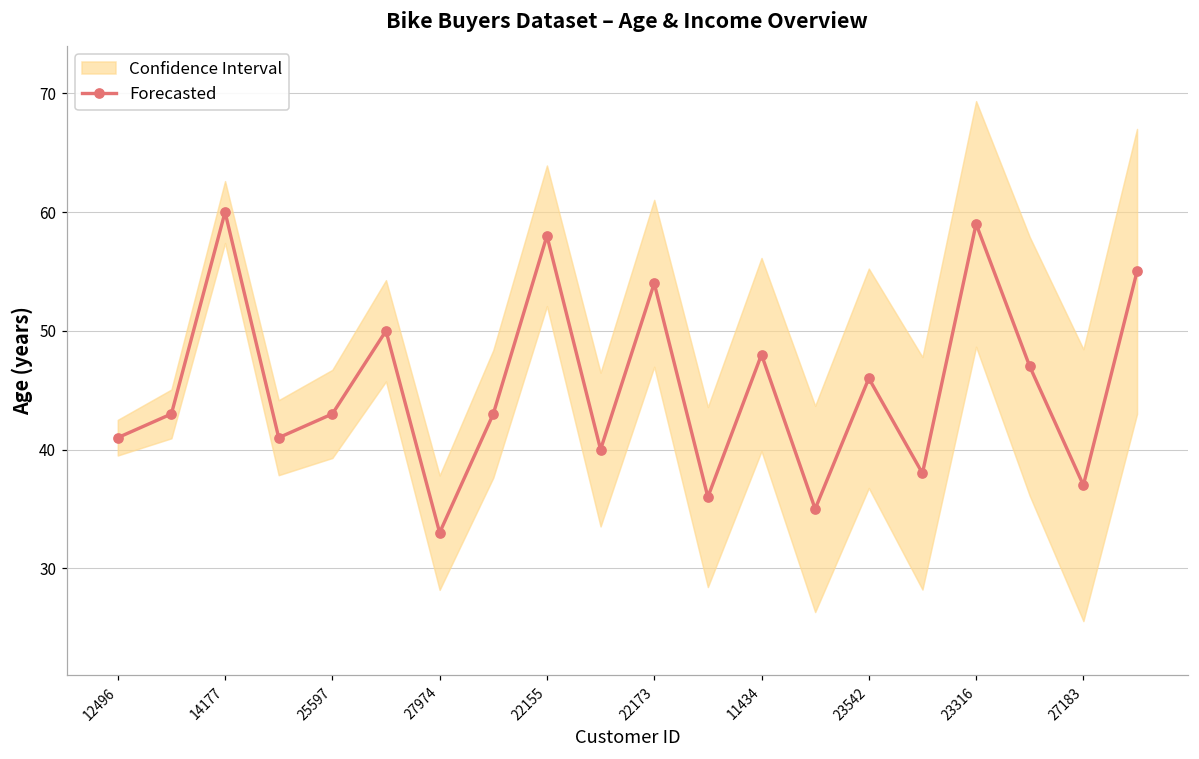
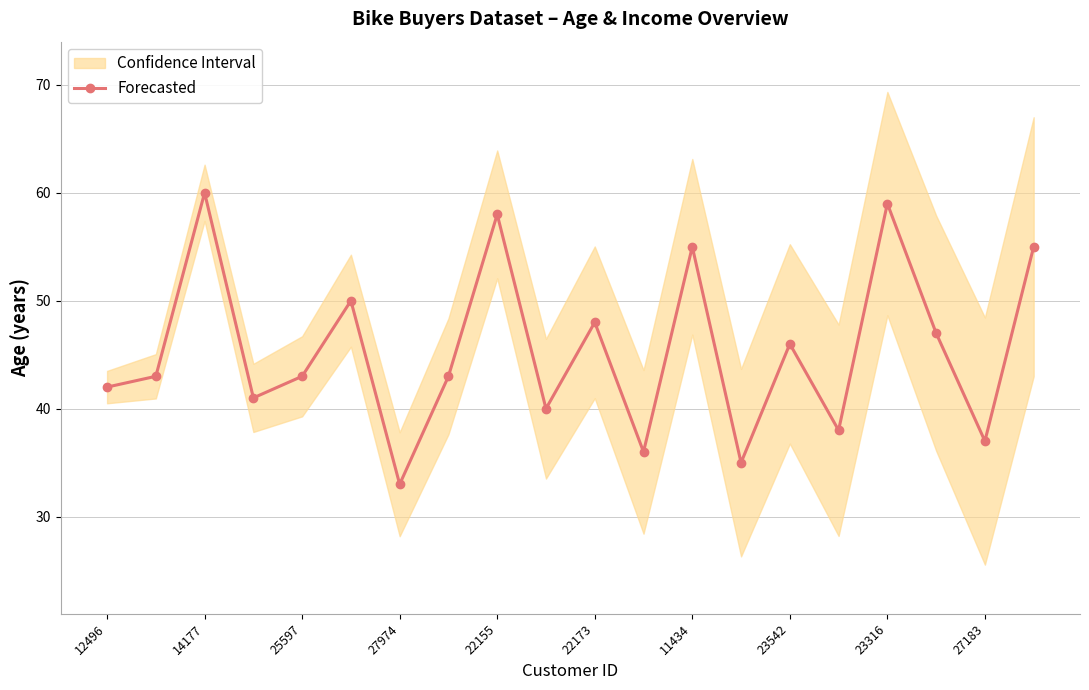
Forecasted, 12496: 41 -> 42
Forecasted, 22173: 54 -> 48
Forecasted, 11434: 48 -> 55
